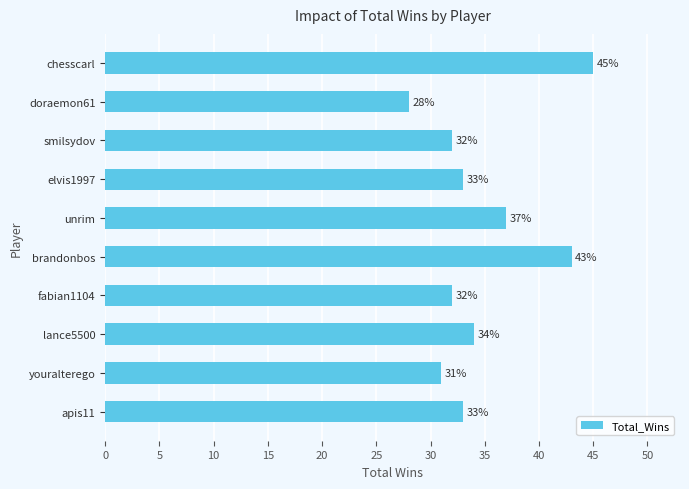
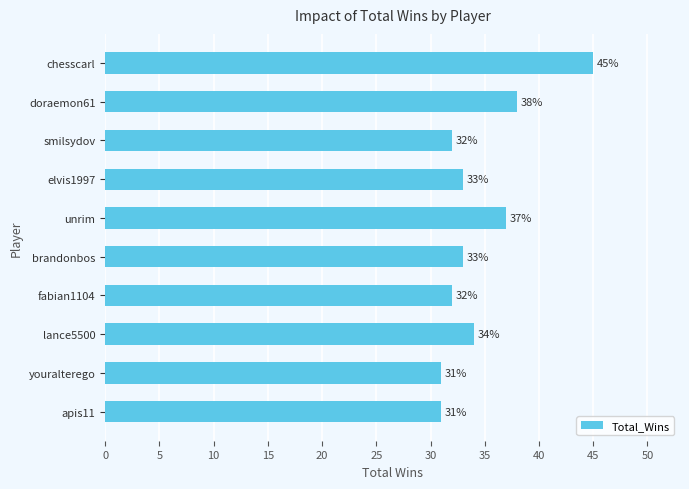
doraemon61: 28% -> 38%
brandonbos: 43% -> 33%
apis11: 33% -> 31%
